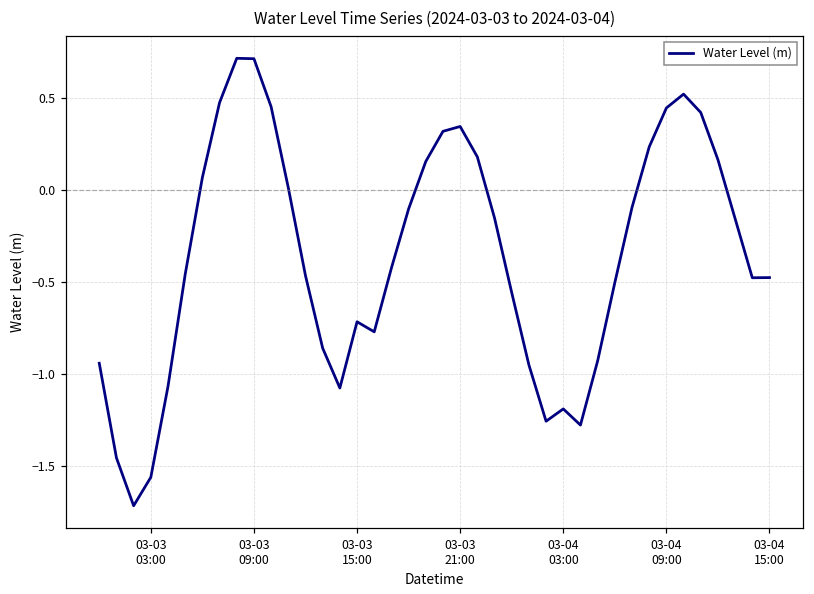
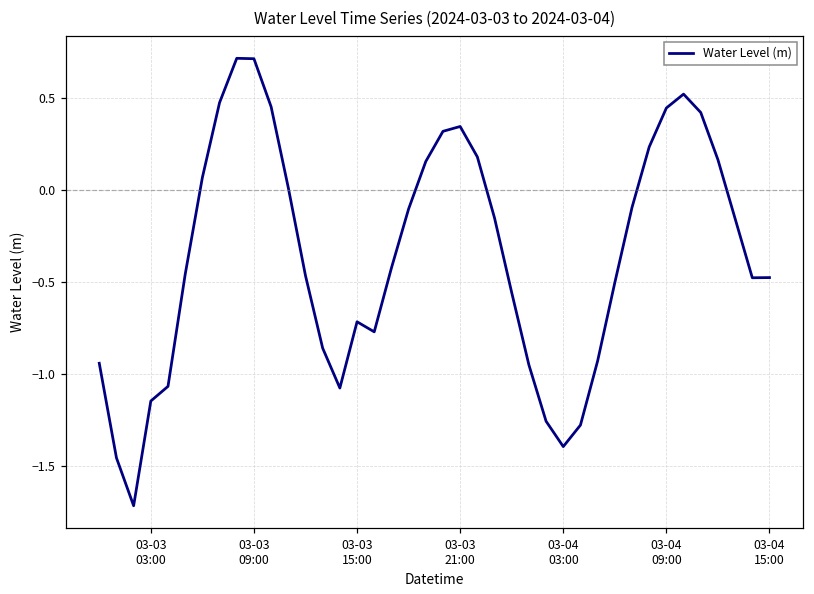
03-03 03:00: -1.56 -> -1.14
03-04 03:00: -1.19 -> -1.39
